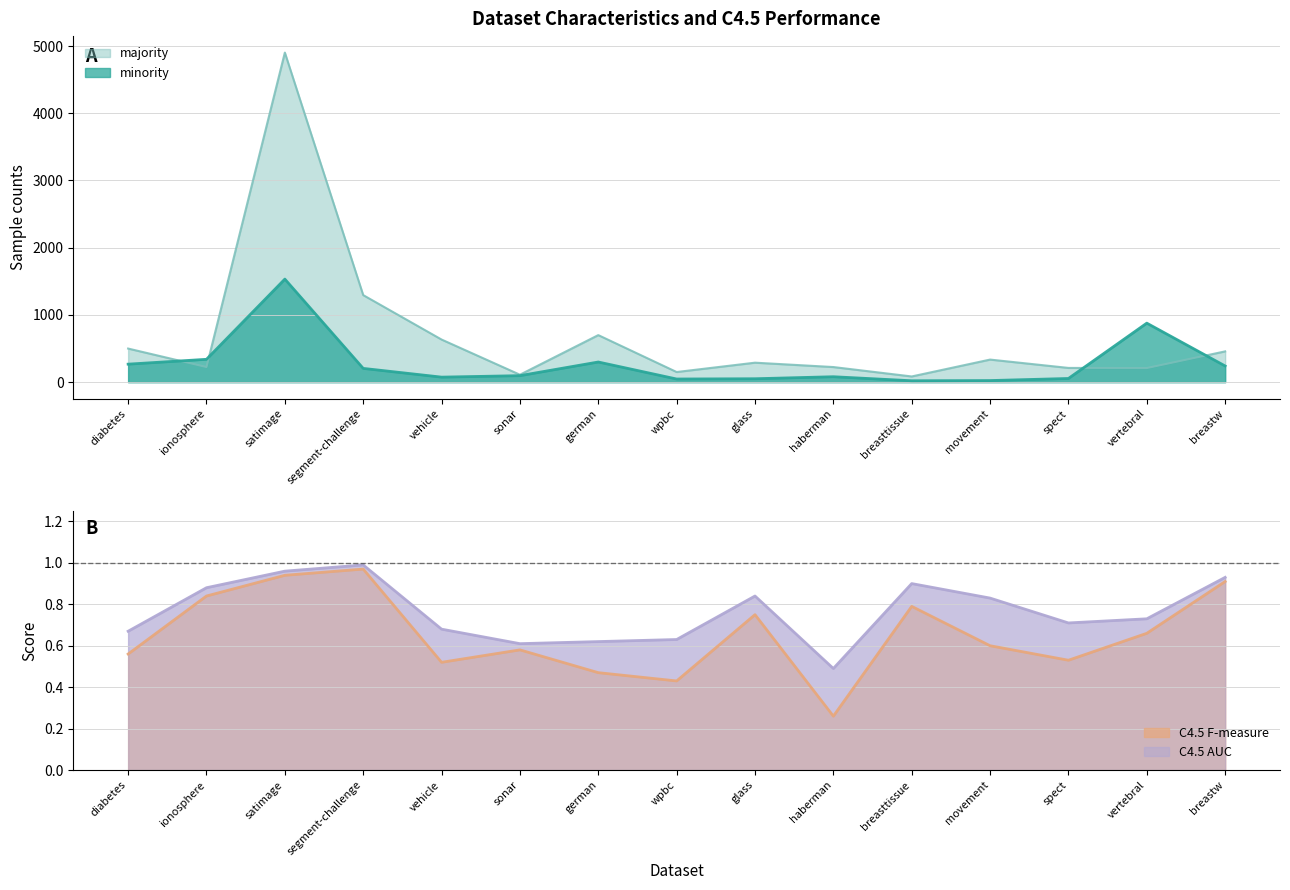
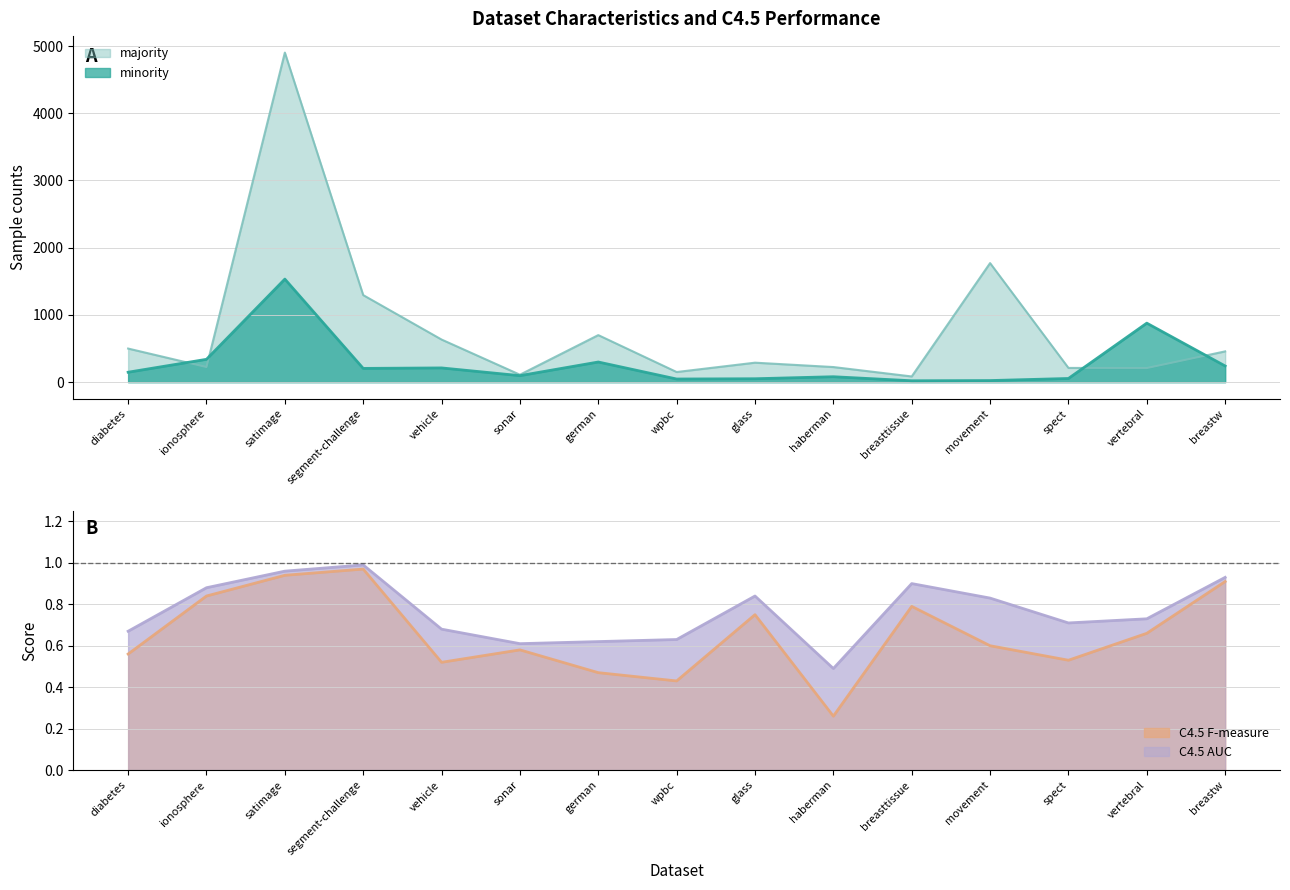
Dataset Characteristics and C4.5 Performance, minority, diabetes: 300 -> 100
Dataset Characteristics and C4.5 Performance, minority, vehicle: 100 -> 200
Dataset Characteristics and C4.5 Performance, majority, movement: 300 -> 1800
